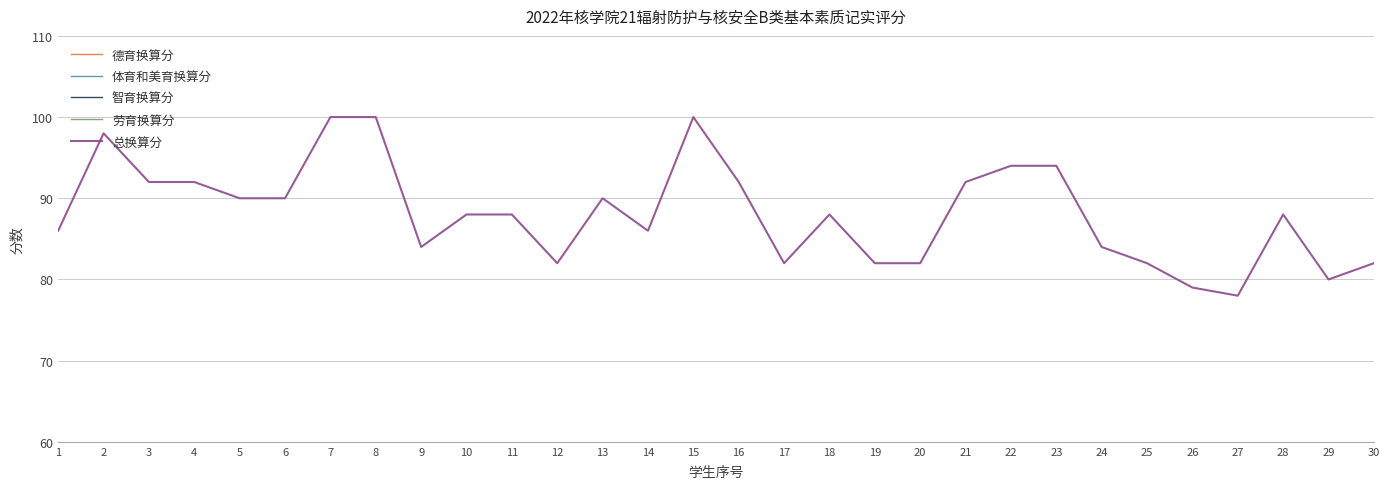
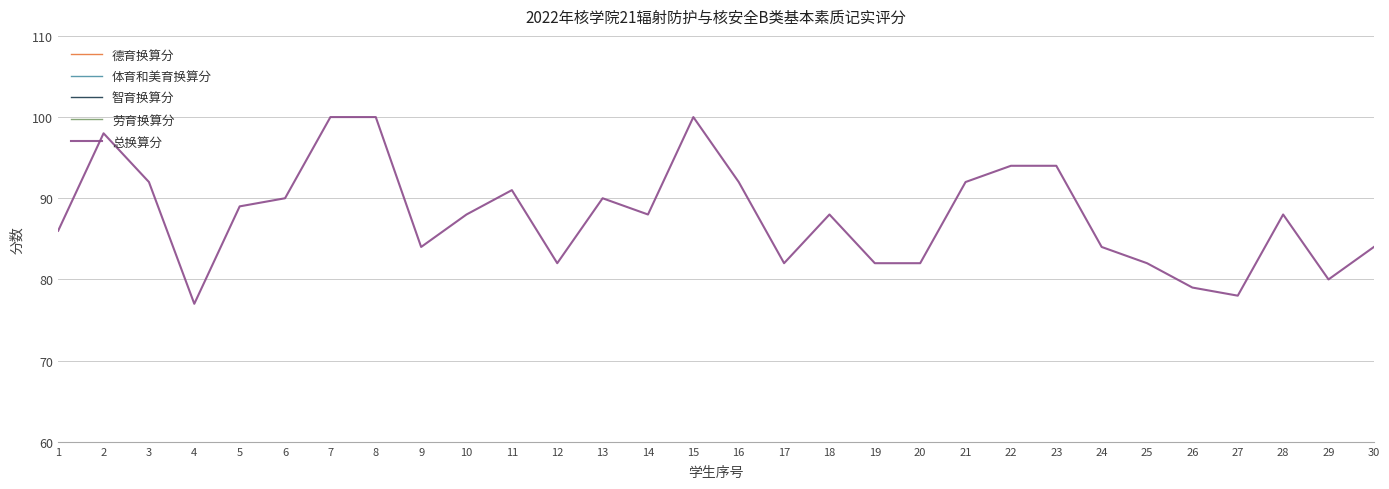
总换算分, 4: 92 -> 77
总换算分, 5: 90 -> 89
总换算分, 11: 88 -> 91
总换算分, 14: 86 -> 88
总换算分, 30: 82 -> 84
